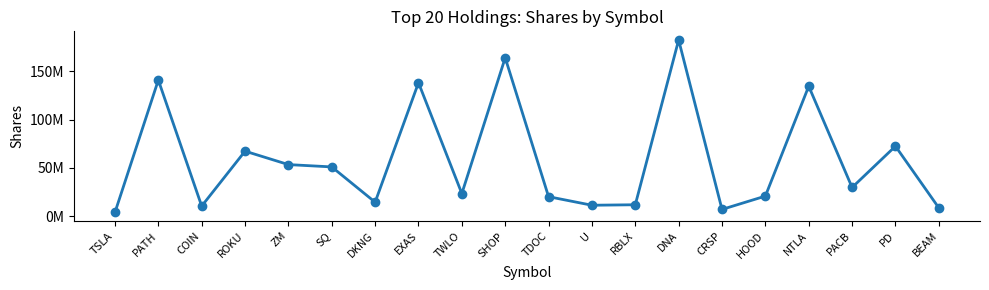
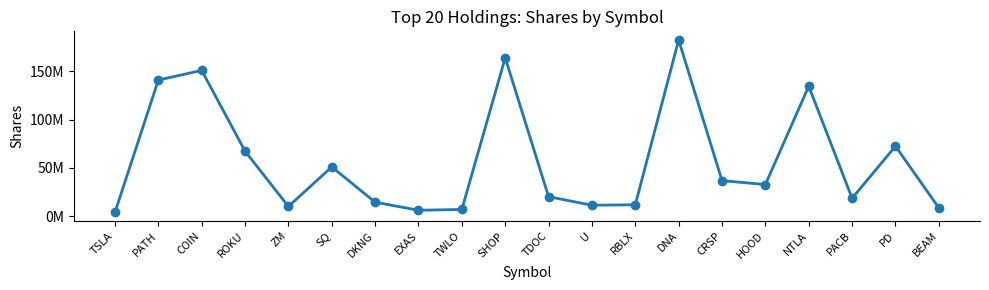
COIN: 10000000 -> 150000000
ZM: 50000000 -> 10000000
EXAS: 140000000 -> 10000000
TWLO: 20000000 -> 10000000
CRSP: 10000000 -> 40000000
HOOD: 20000000 -> 30000000
PACB: 30000000 -> 20000000
